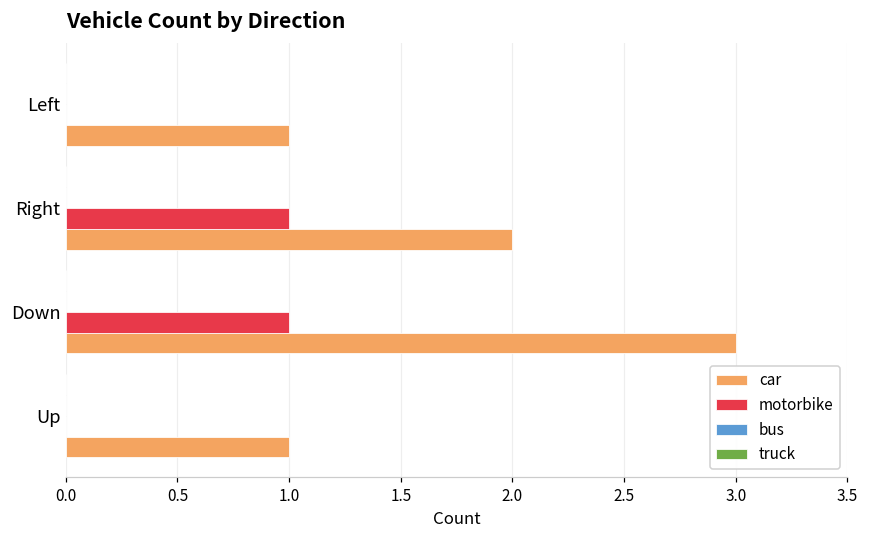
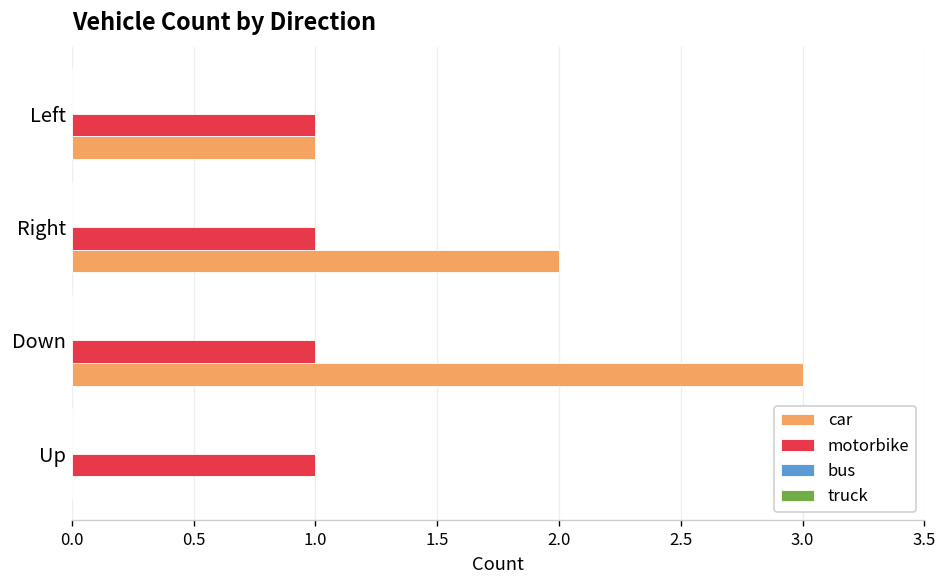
motorbike, Left: 0 -> 1
motorbike, Up: 0 -> 1
car, Up: 1 -> 0
